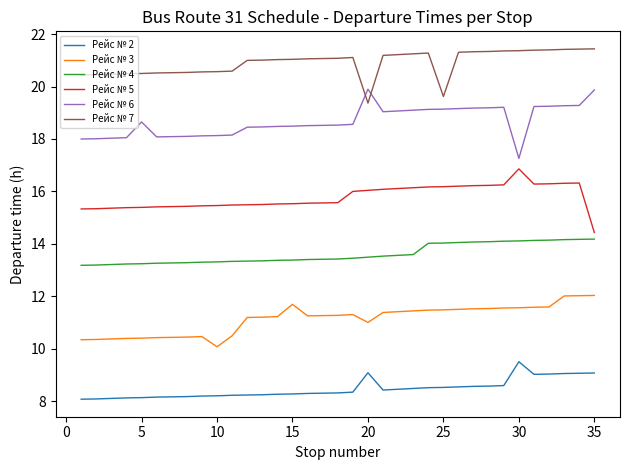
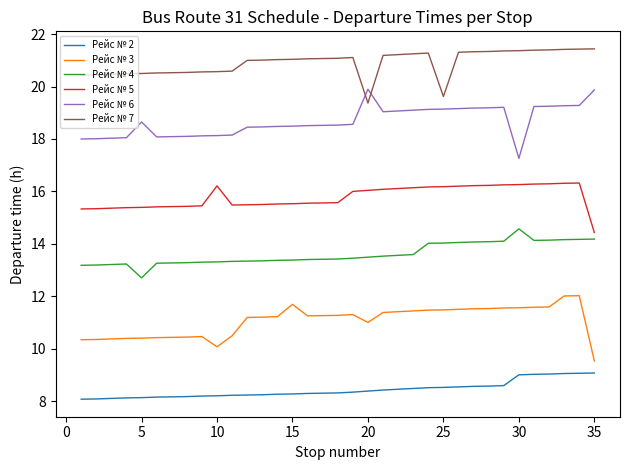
Рейс № 4, 5: 13.2 -> 12.7
Рейс № 5, 10: 15.5 -> 16.2
Рейс № 2, 20: 9.1 -> 8.4
Рейс № 2, 30: 9.5 -> 9.0
Рейс № 4, 30: 14.1 -> 14.6
Рейс № 5, 30: 16.9 -> 16.3
Рейс № 3, 35: 12.0 -> 9.5
